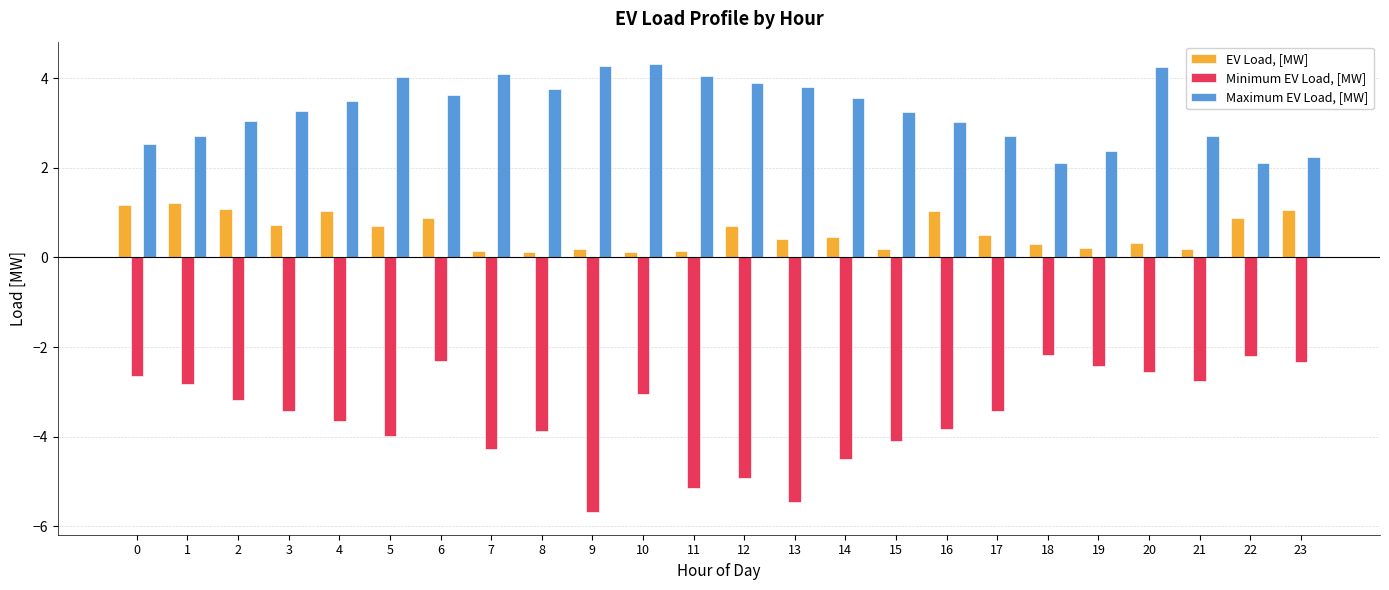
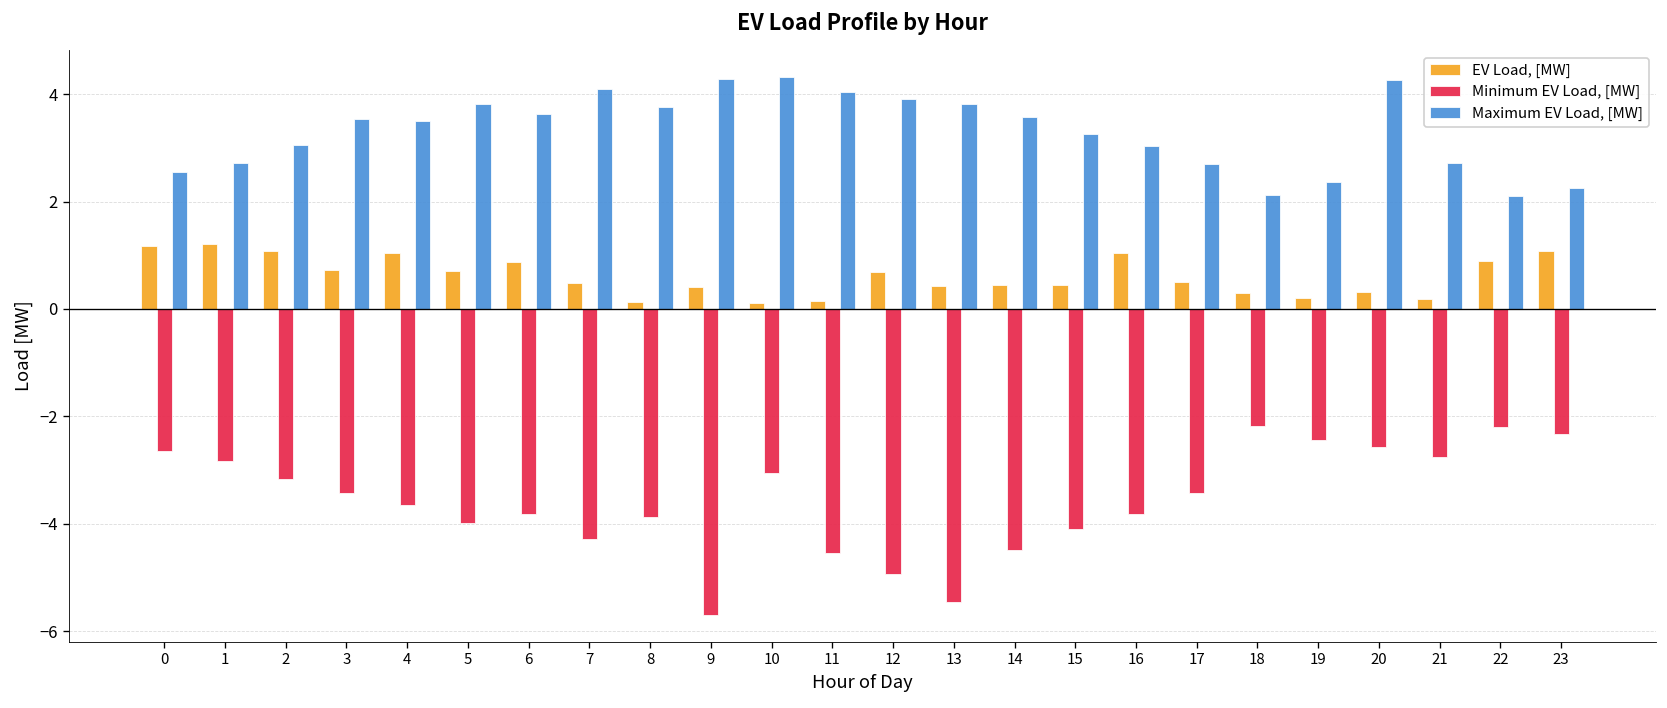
Maximum EV Load, [MW], 3: 3.3 -> 3.5
Maximum EV Load, [MW], 5: 4.0 -> 3.8
Minimum EV Load, [MW], 6: -2.3 -> -3.8
EV Load, [MW], 7: 0.2 -> 0.5
EV Load, [MW], 9: 0.2 -> 0.4
Minimum EV Load, [MW], 11: -5.1 -> -4.5
EV Load, [MW], 15: 0.2 -> 0.4
